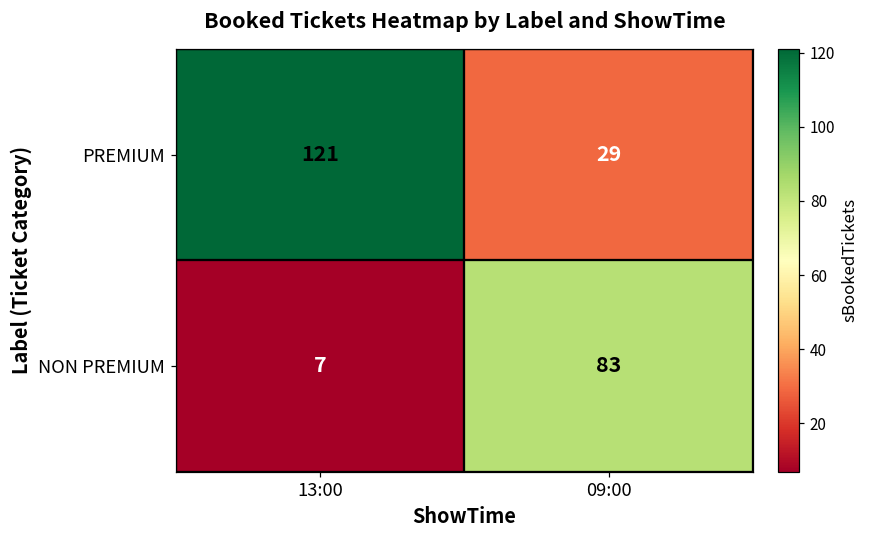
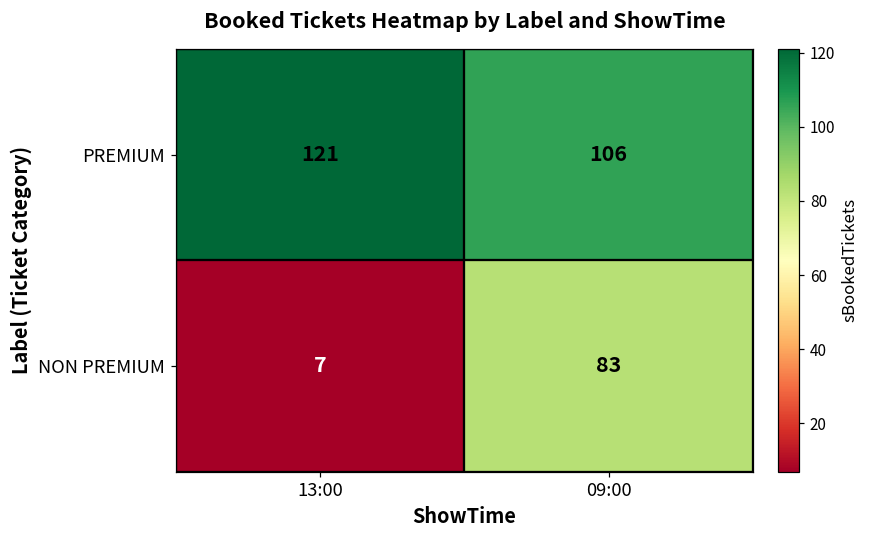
PREMIUM, 09:00: 29 -> 106
